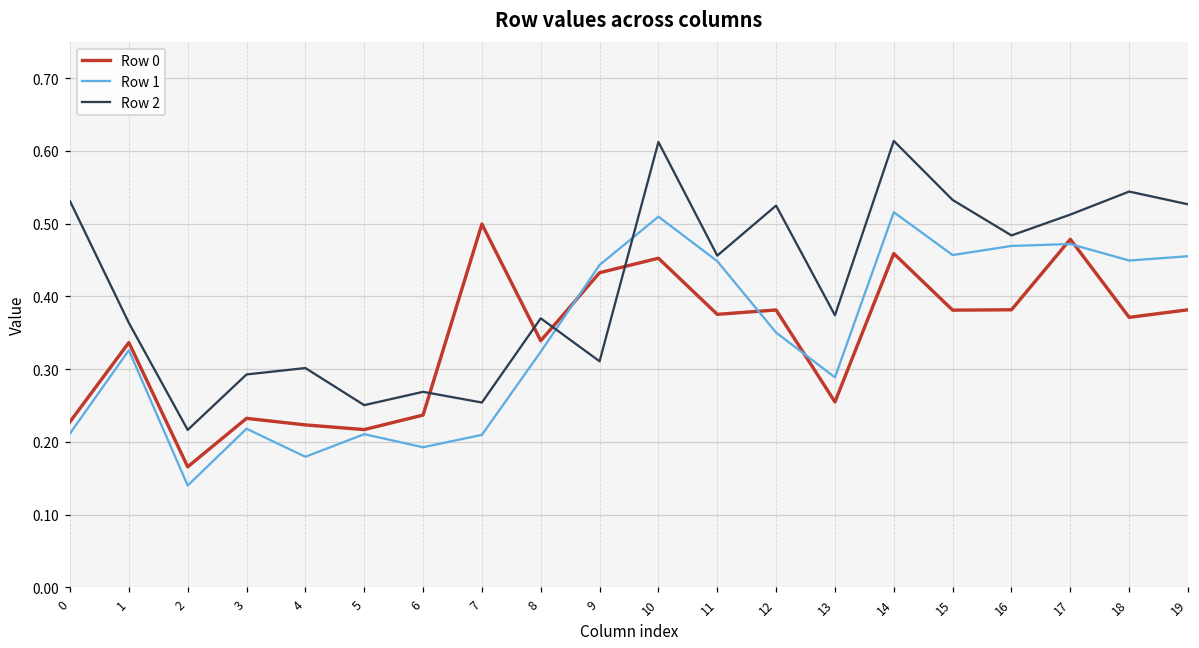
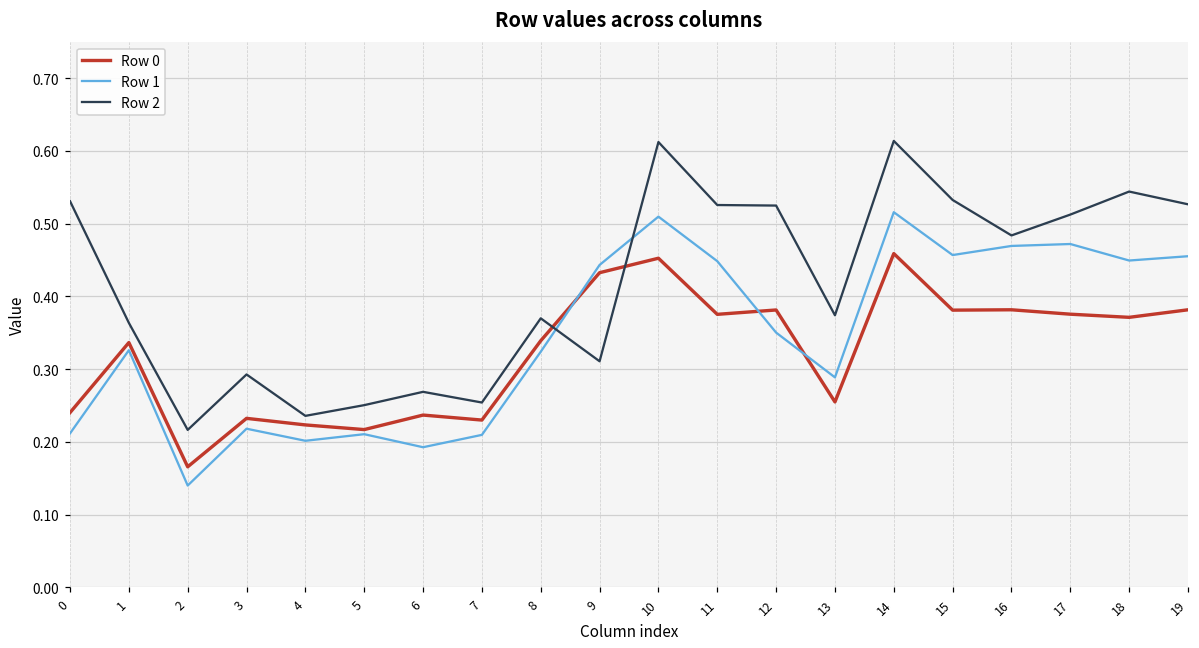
Row 0, 0: 0.23 -> 0.24
Row 1, 4: 0.18 -> 0.20
Row 2, 4: 0.30 -> 0.24
Row 0, 7: 0.50 -> 0.23
Row 2, 11: 0.46 -> 0.53
Row 0, 17: 0.48 -> 0.38
